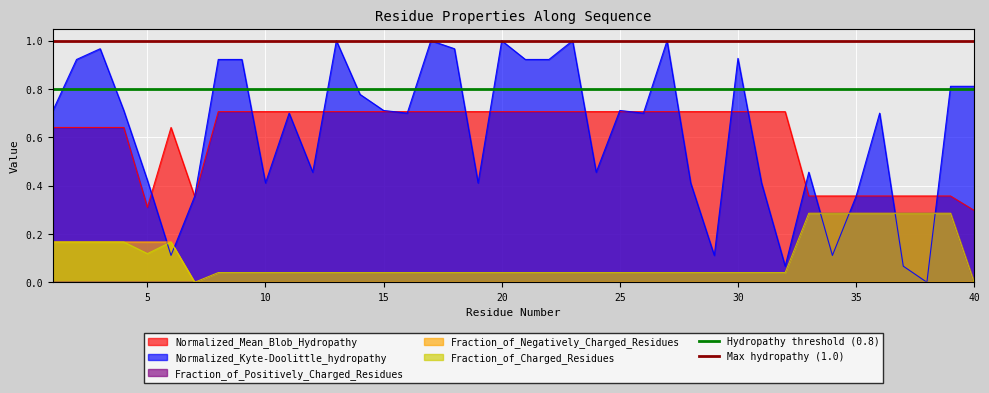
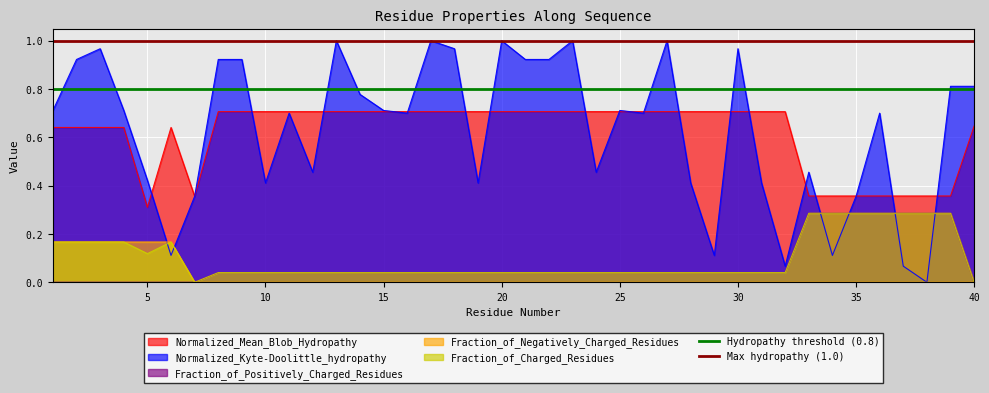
Normalized_Kyte-Doolittle_hydropathy, 30: 0.93 -> 0.97
Normalized_Mean_Blob_Hydropathy, 40: 0.30 -> 0.65
